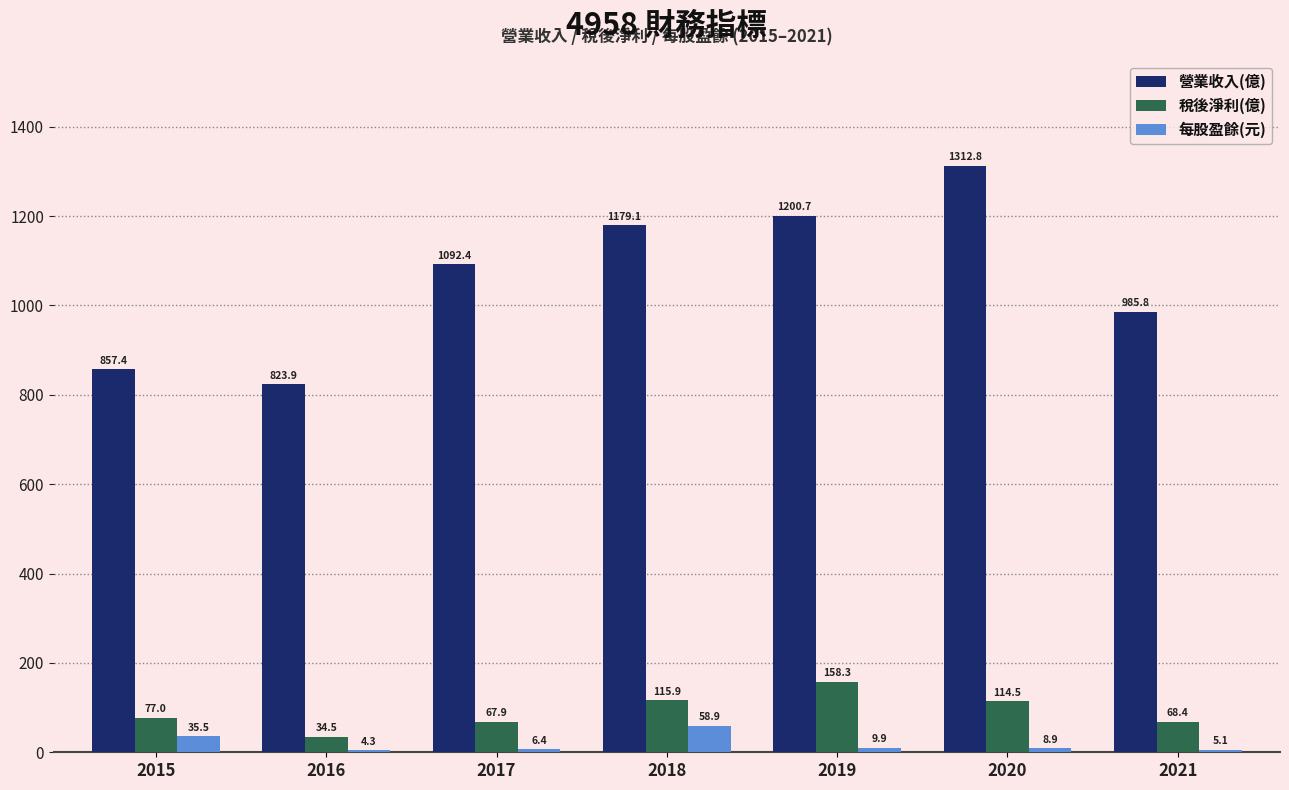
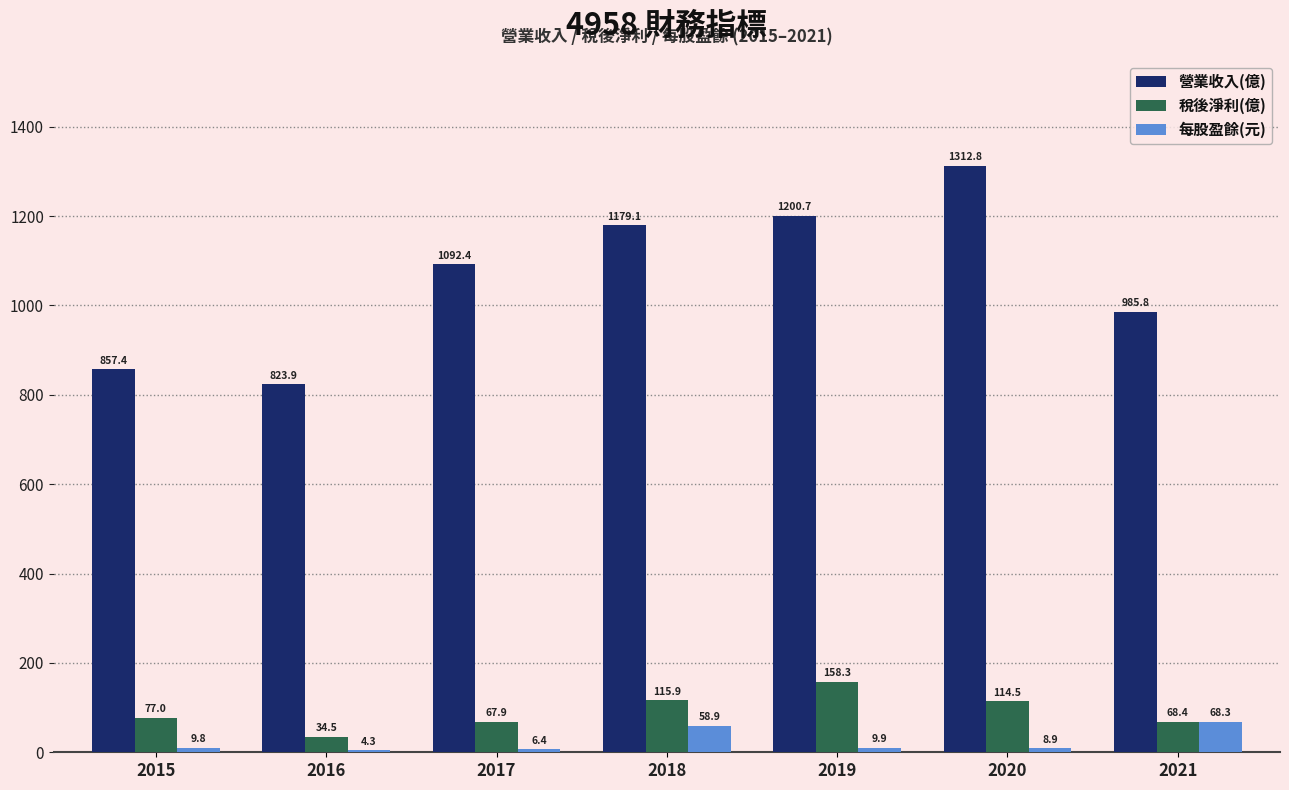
每股盈餘(元), 2015: 35.5 -> 9.8
每股盈餘(元), 2021: 5.1 -> 68.3
